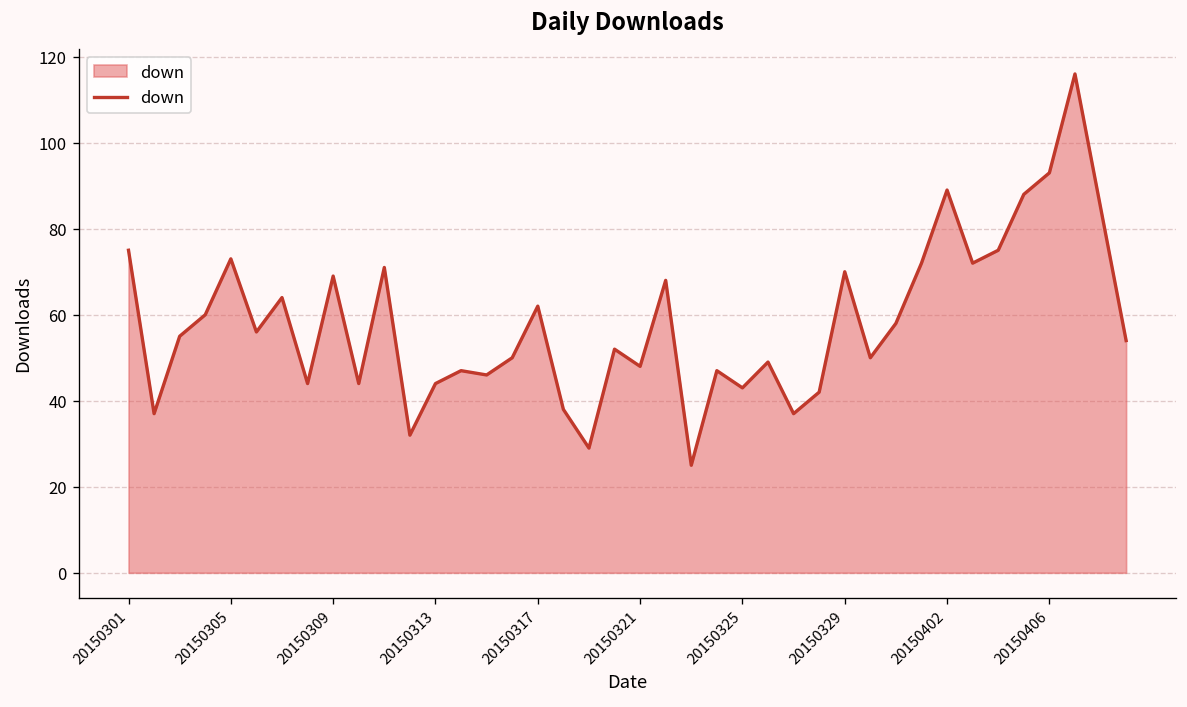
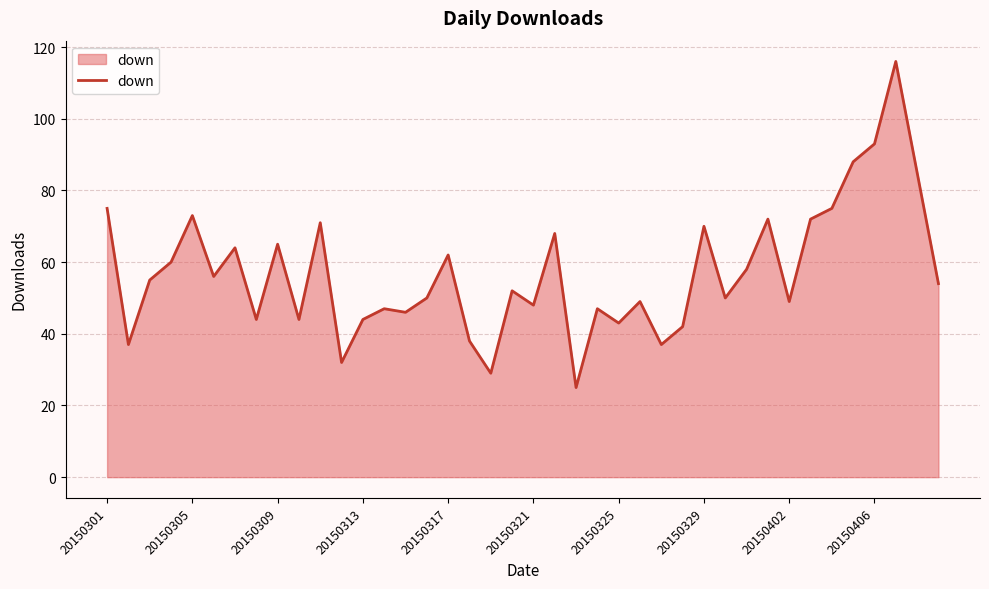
20150309: 69 -> 65
20150402: 89 -> 49
